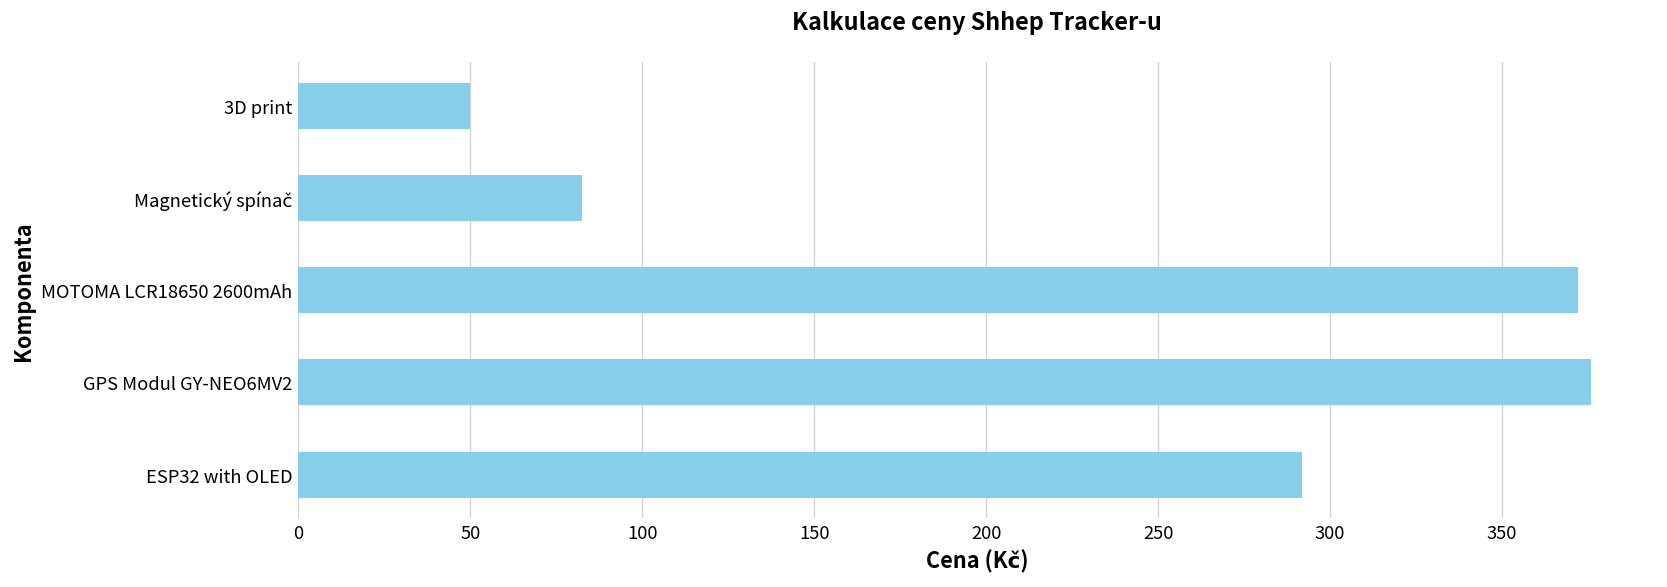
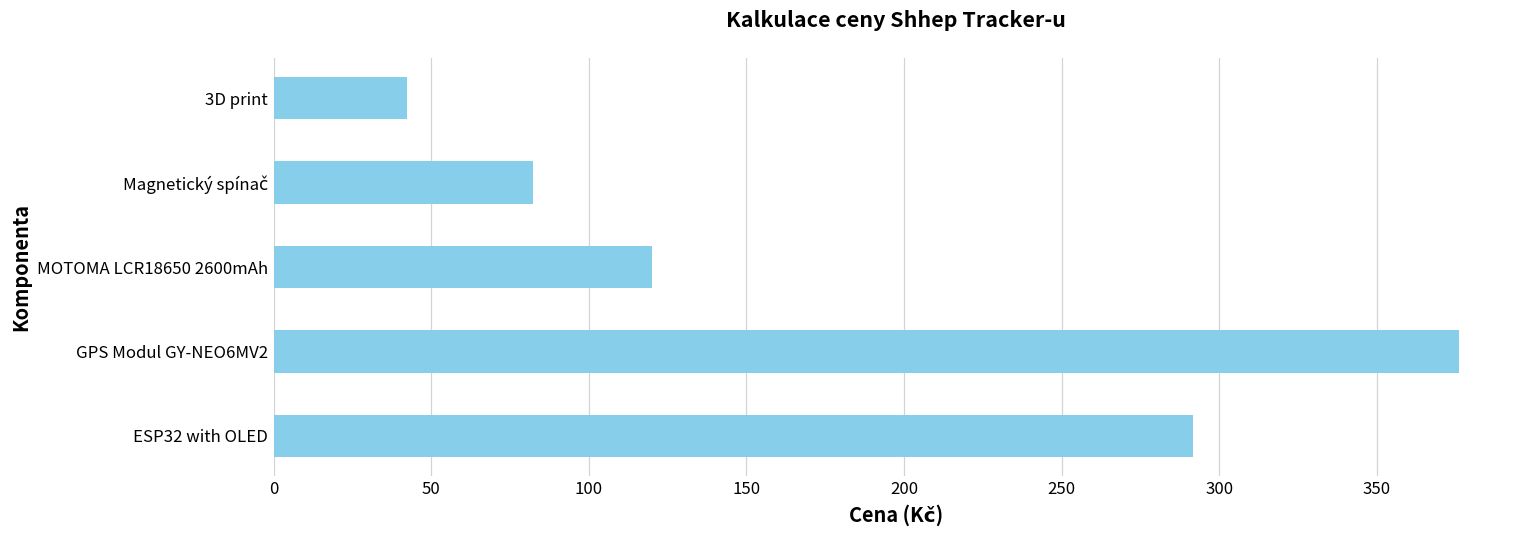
3D print: 50 -> 42
MOTOMA LCR18650 2600mAh: 372 -> 120
